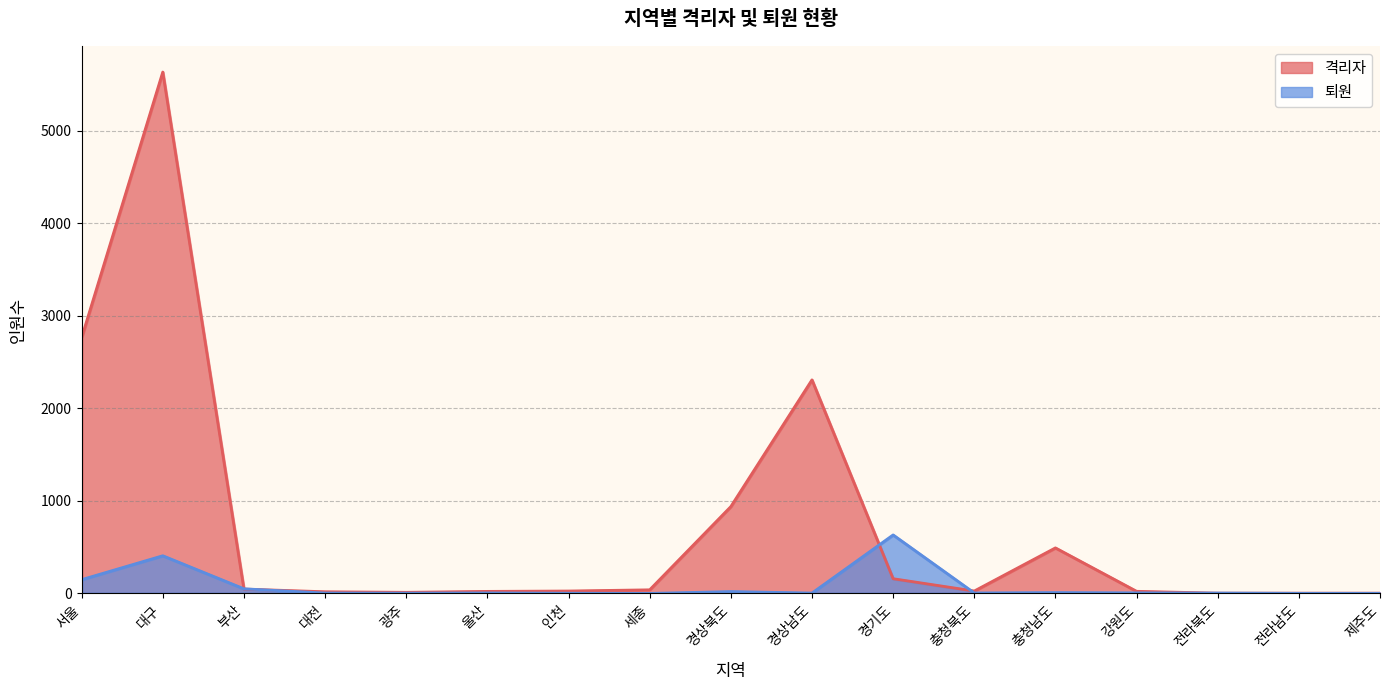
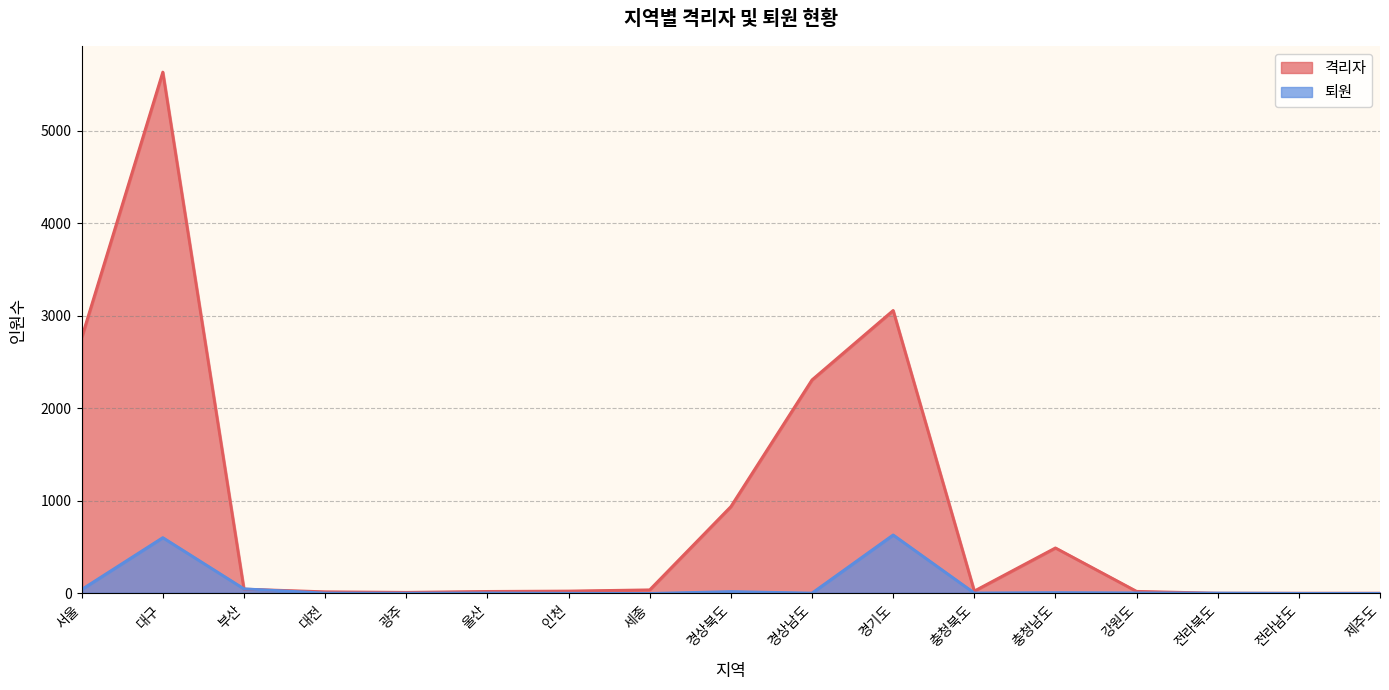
퇴원, 서울: 100 -> 0
퇴원, 대구: 400 -> 600
격리자, 경기도: 200 -> 3100
